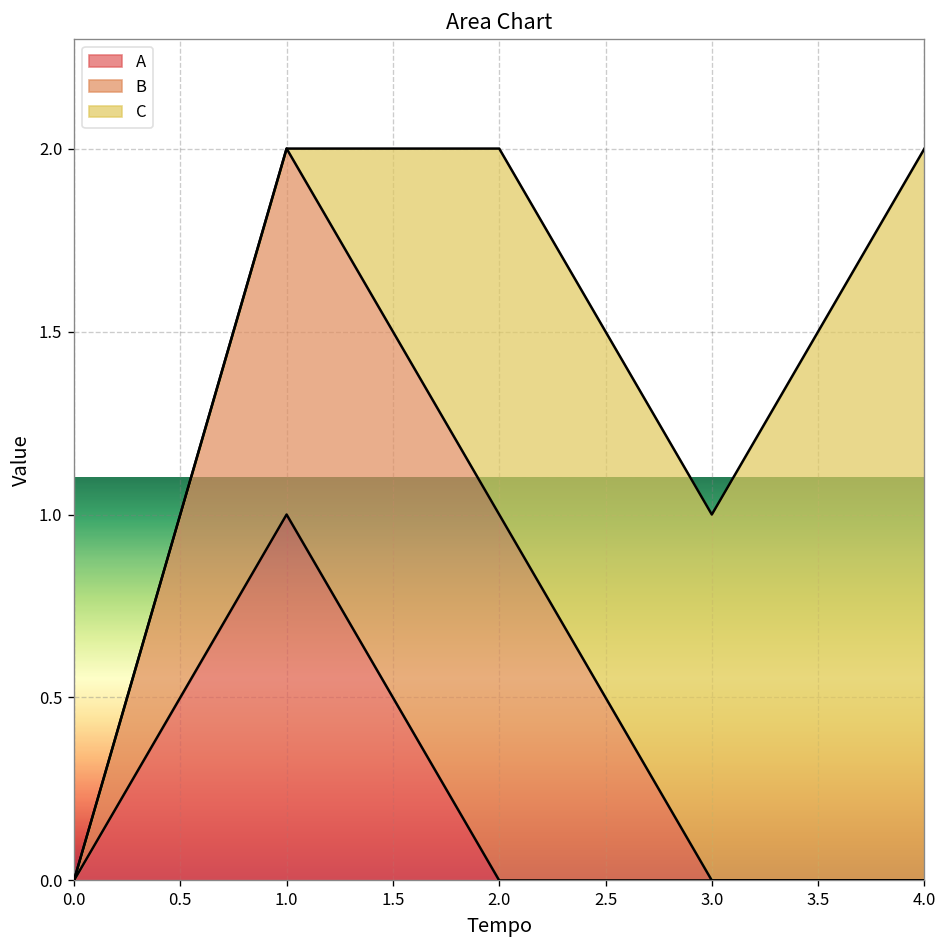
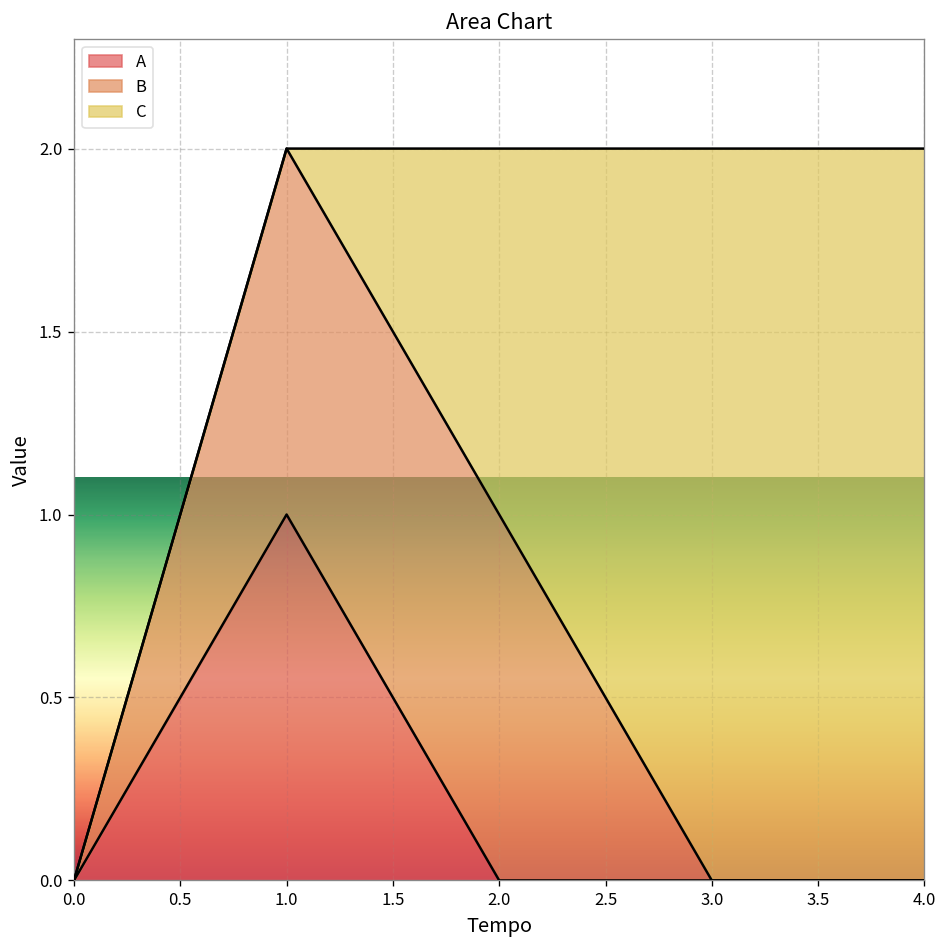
C, 3.0: 1 -> 2
